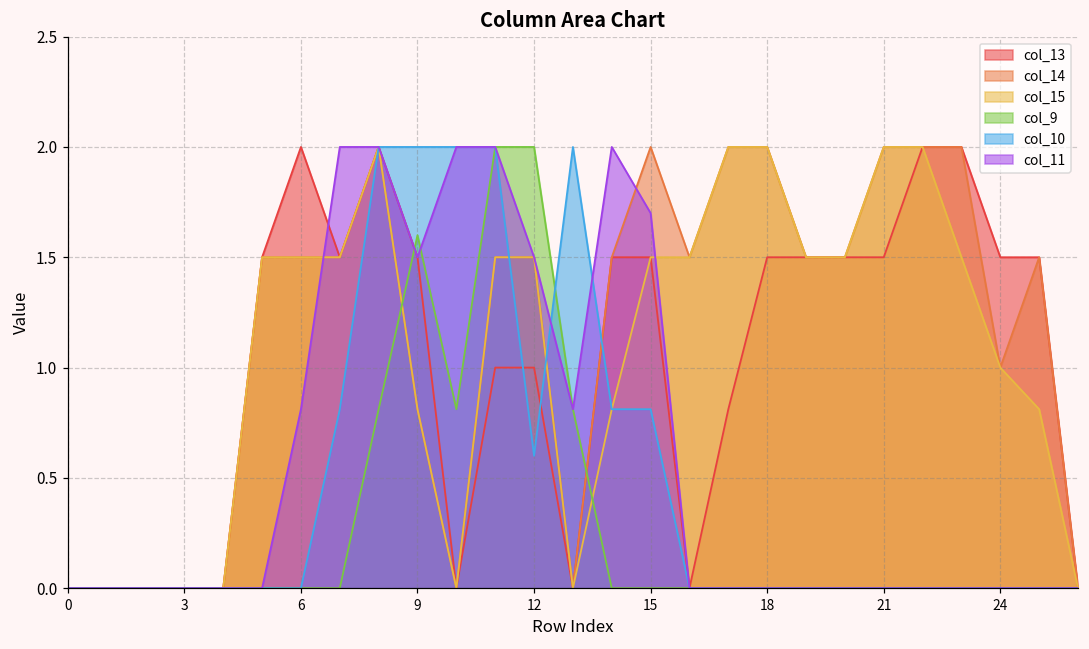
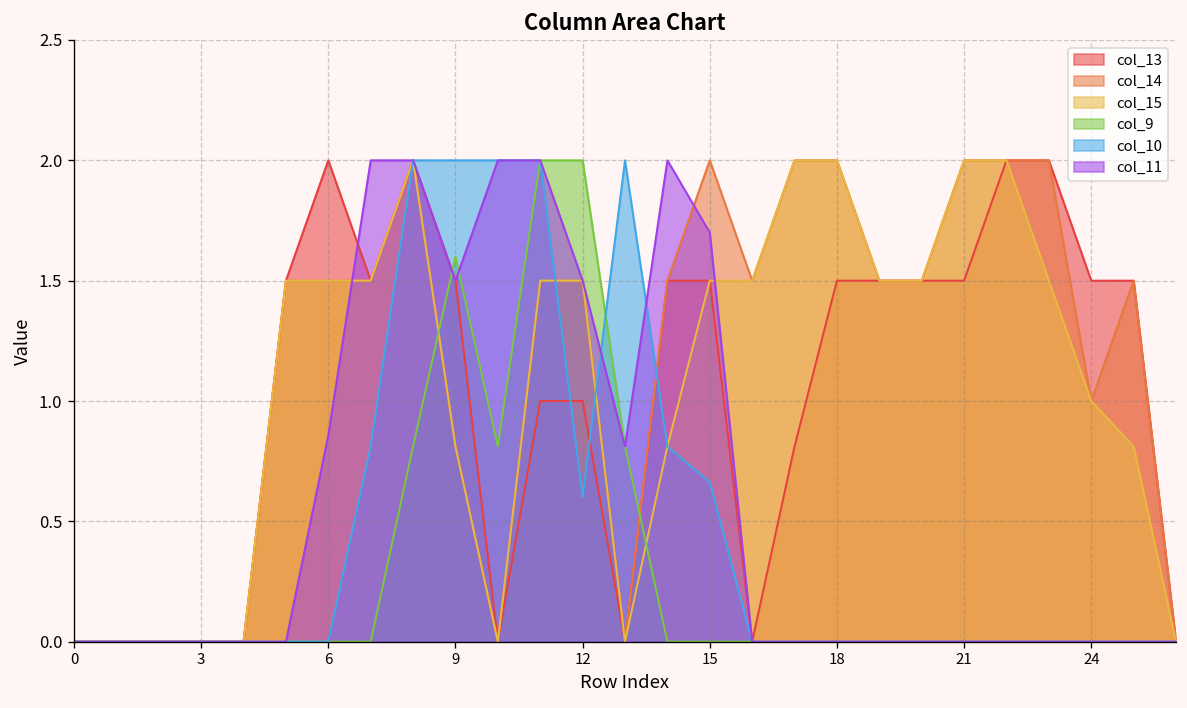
col_11, 6: 0.81 -> 0.86
col_10, 15: 0.81 -> 0.66
